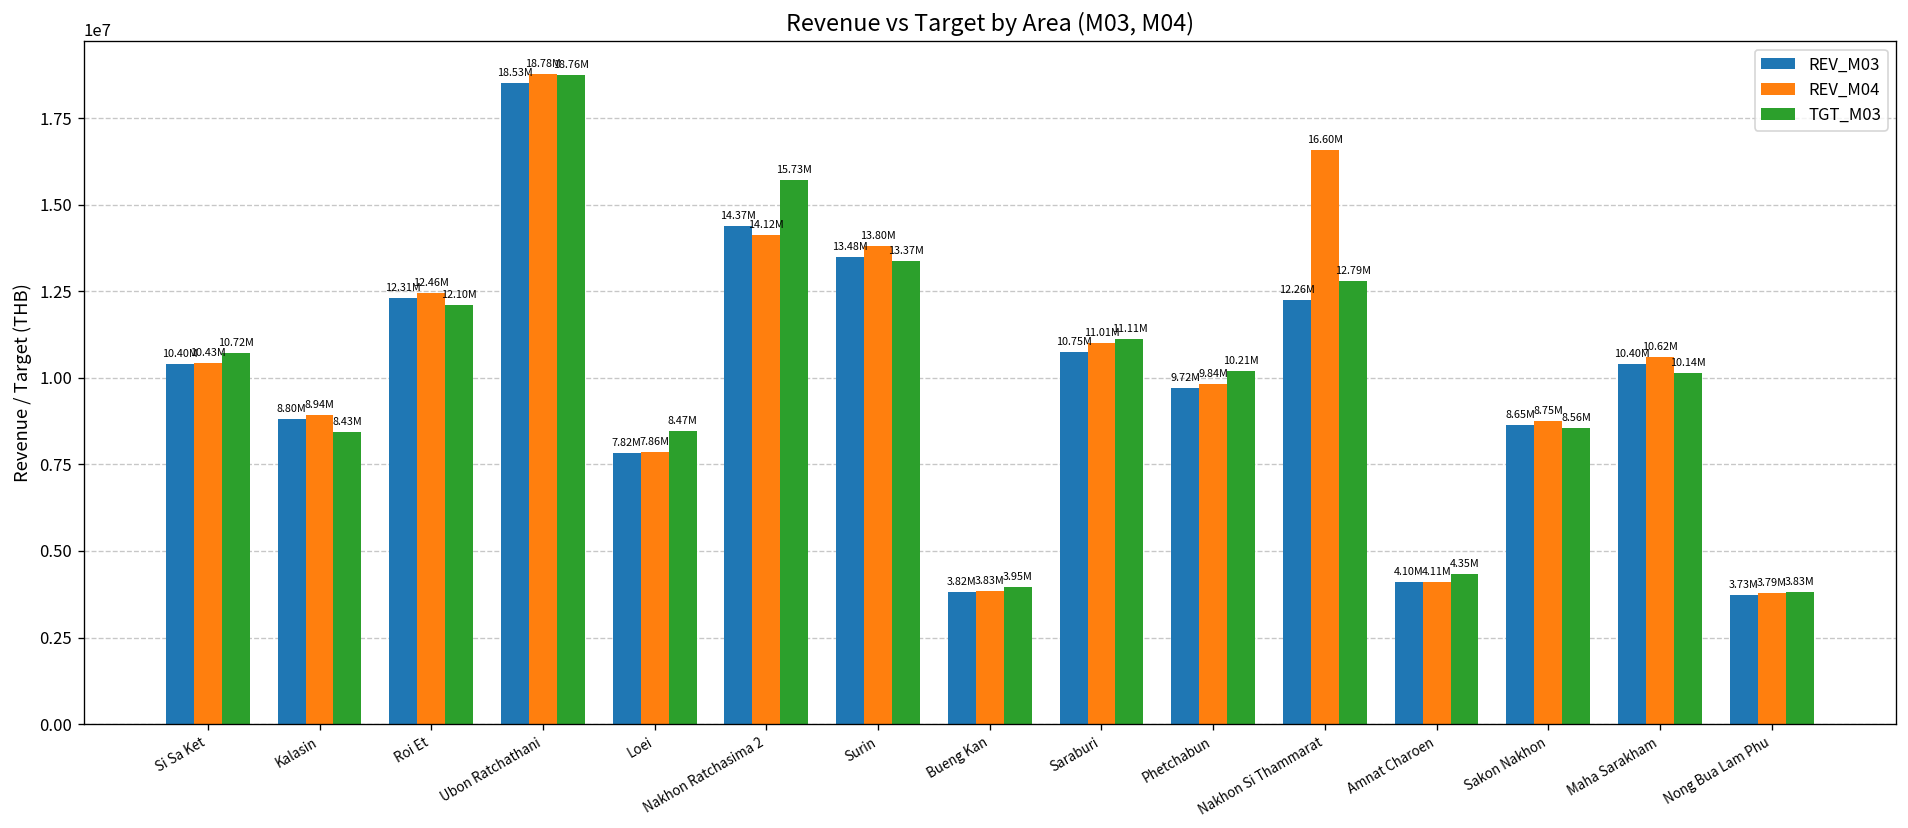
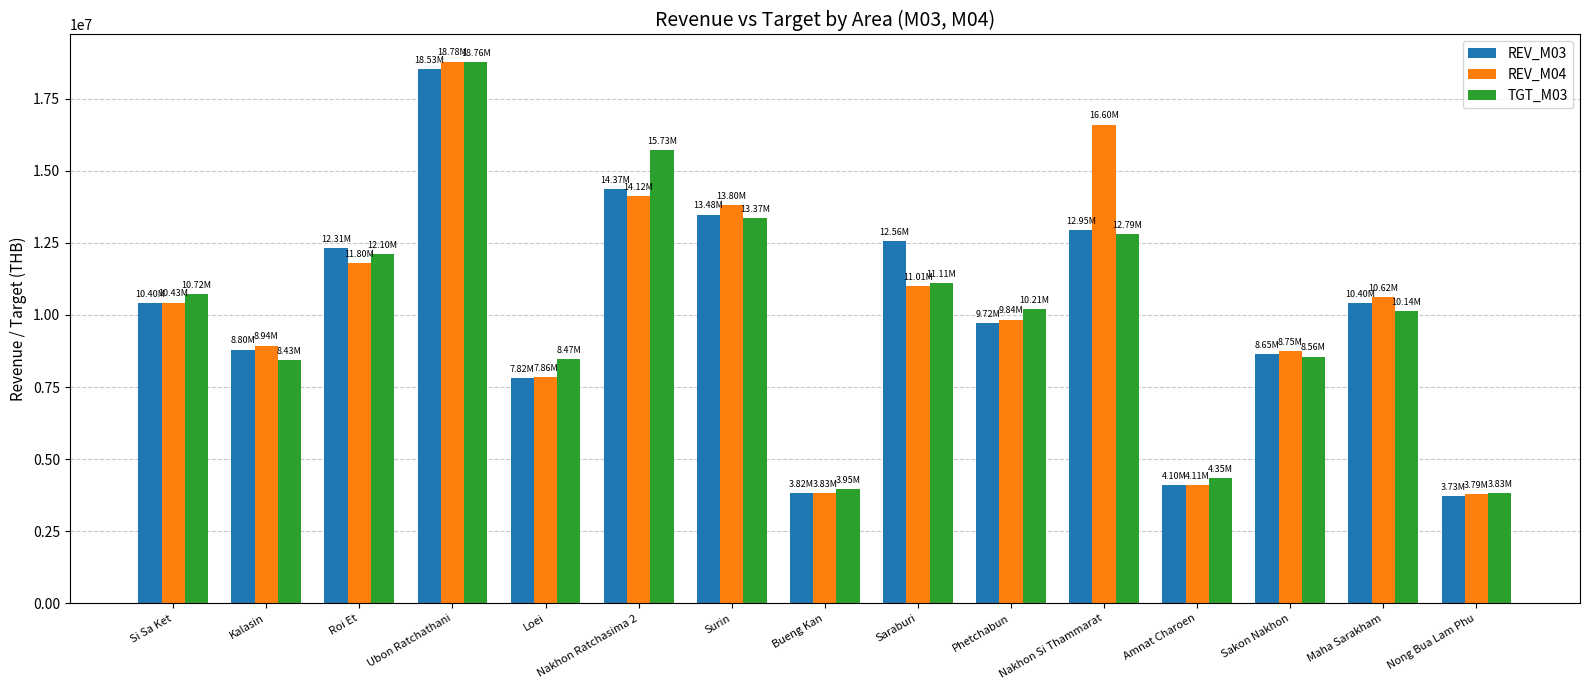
REV_M04, Roi Et: 12.46M -> 11.80M
REV_M03, Saraburi: 10.75M -> 12.56M
REV_M03, Nakhon Si Thammarat: 12.26M -> 12.95M
